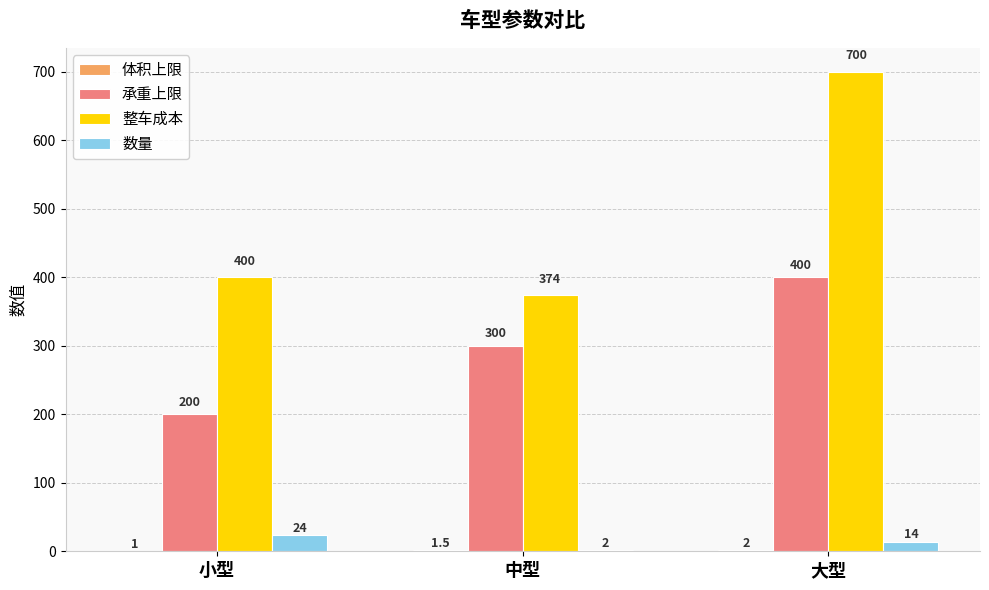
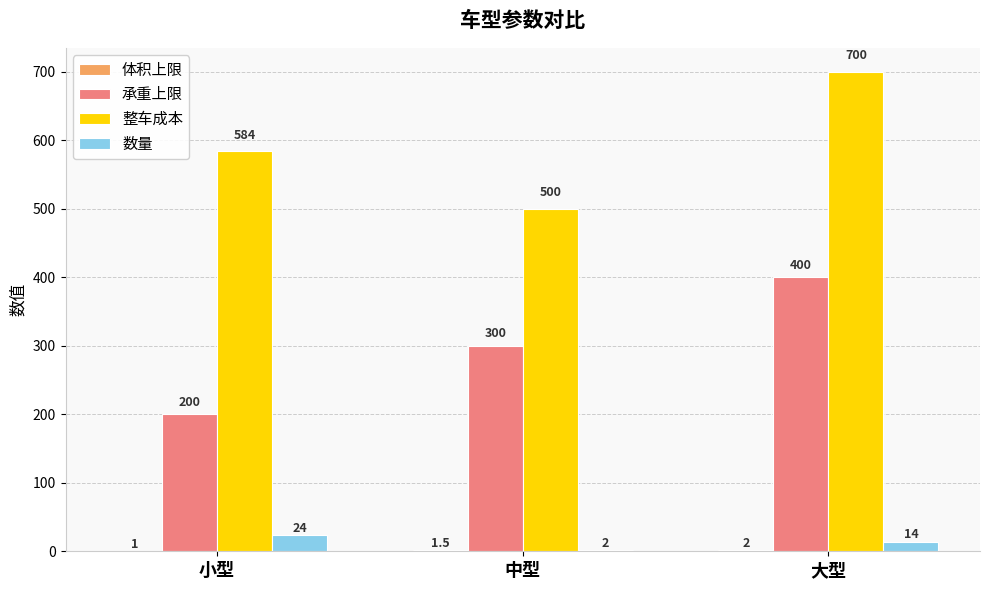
整车成本, 小型: 400 -> 584
整车成本, 中型: 374 -> 500
